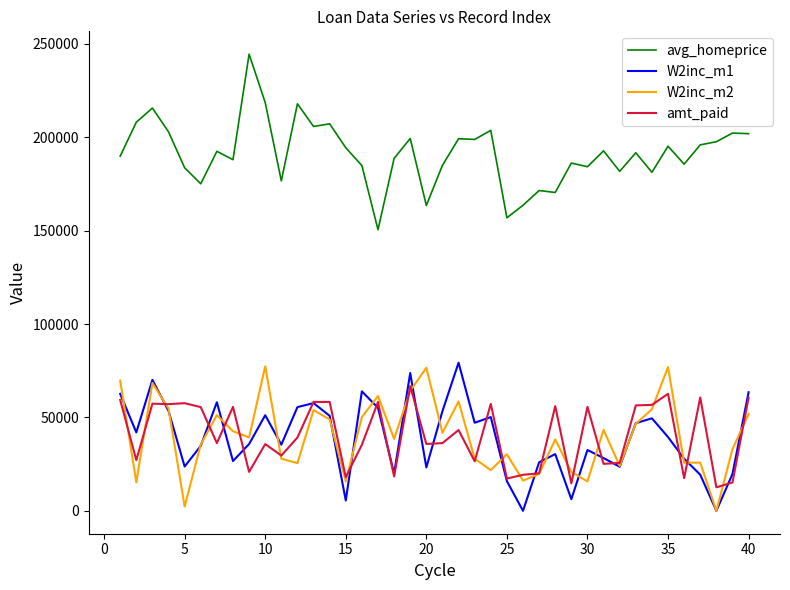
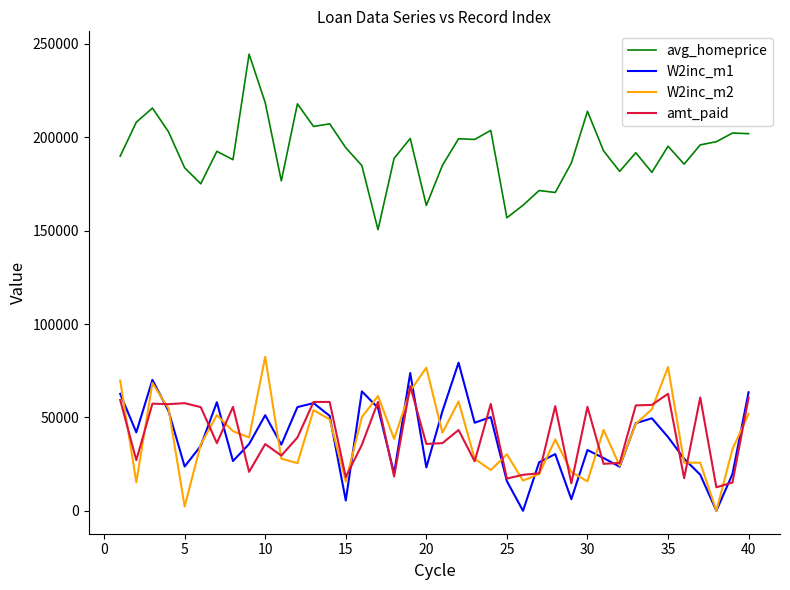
W2inc_m2, 10: 77000 -> 82000
avg_homeprice, 30: 184000 -> 214000
